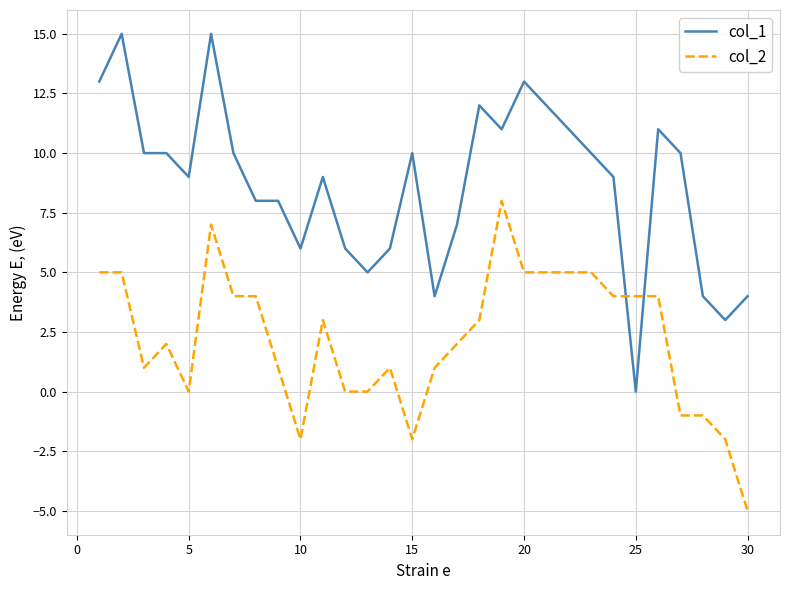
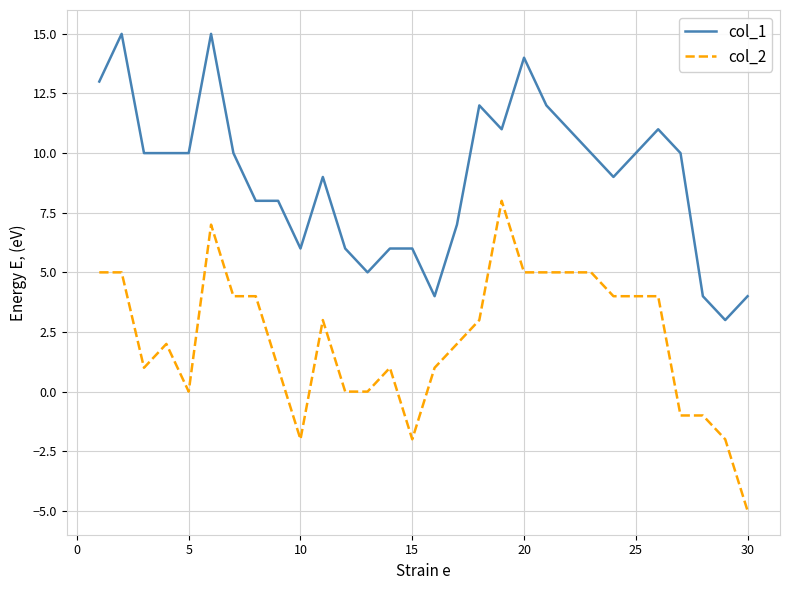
col_1, 5: 9 -> 10
col_1, 15: 10 -> 6
col_1, 20: 13 -> 14
col_1, 25: 0 -> 10
